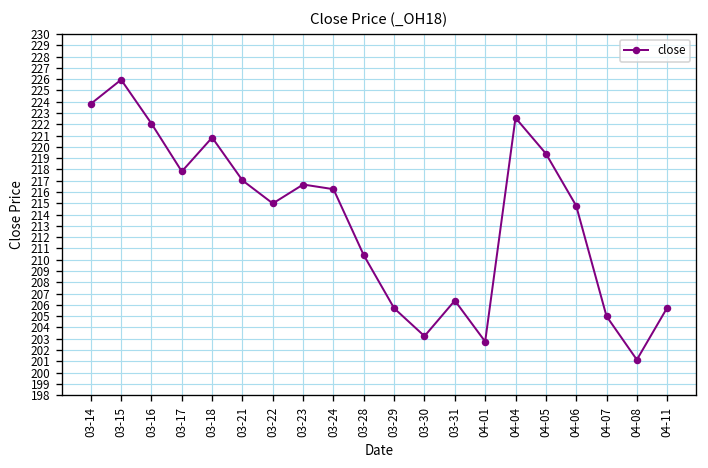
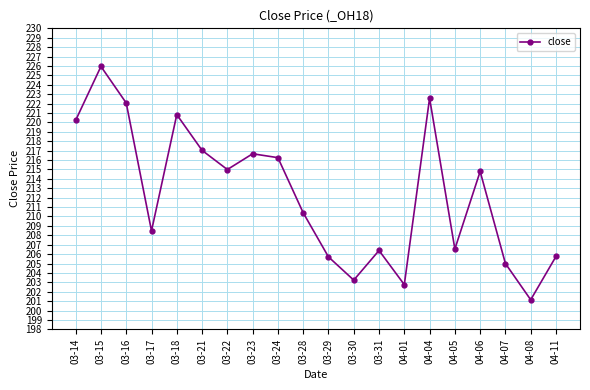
03-14: 224 -> 220
03-17: 218 -> 208
04-05: 219 -> 207
